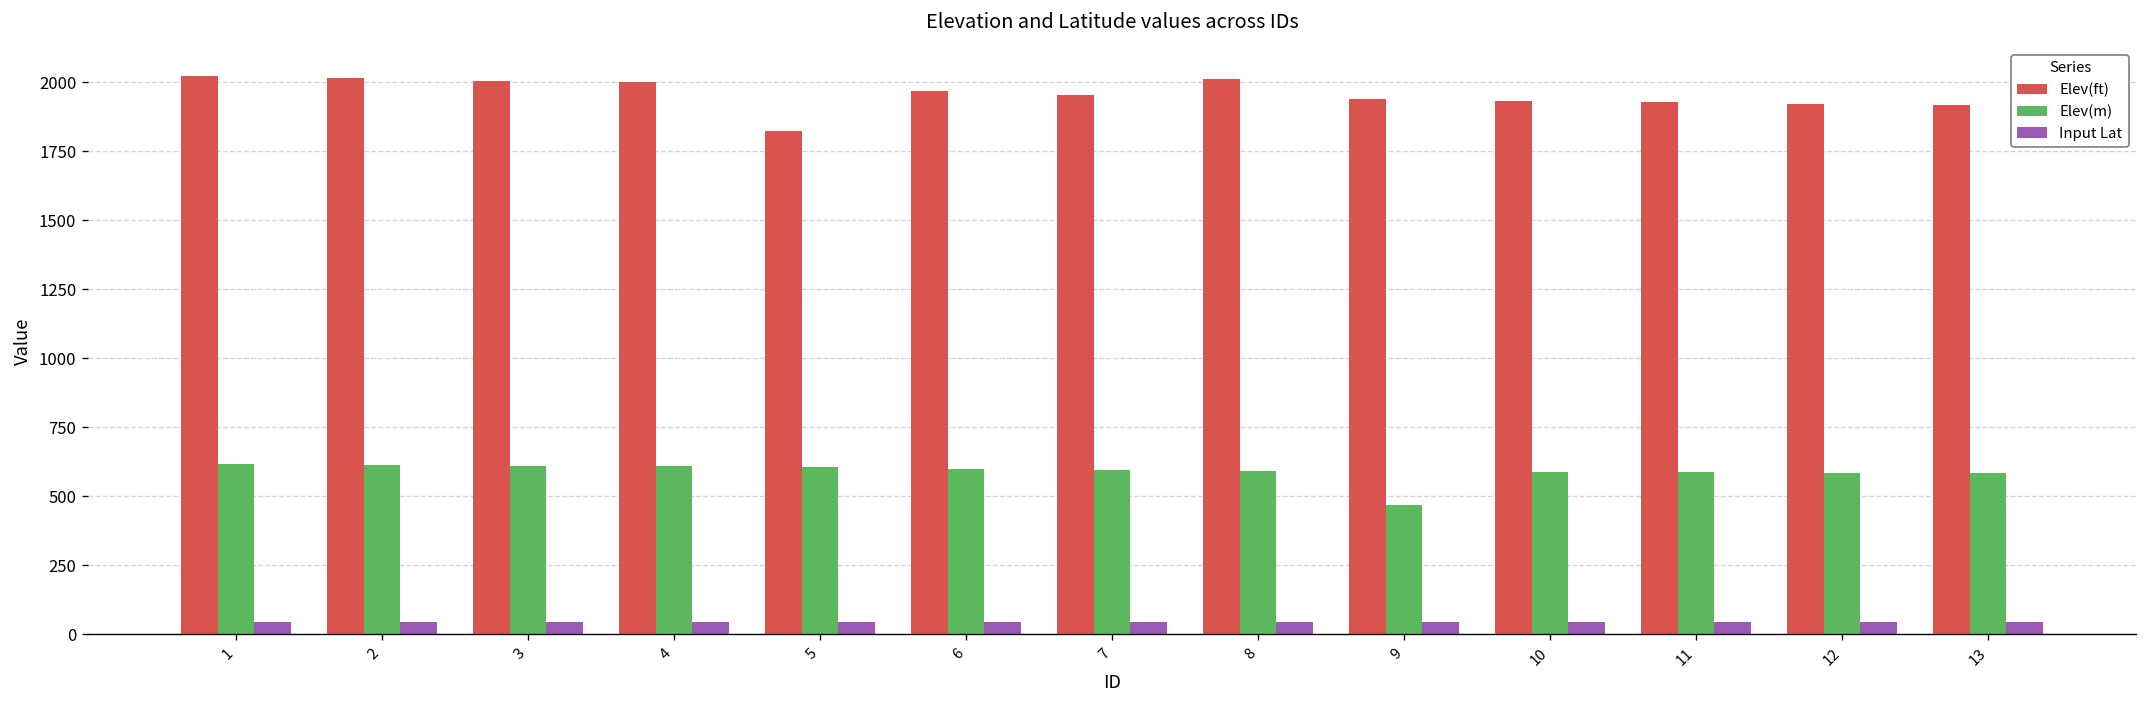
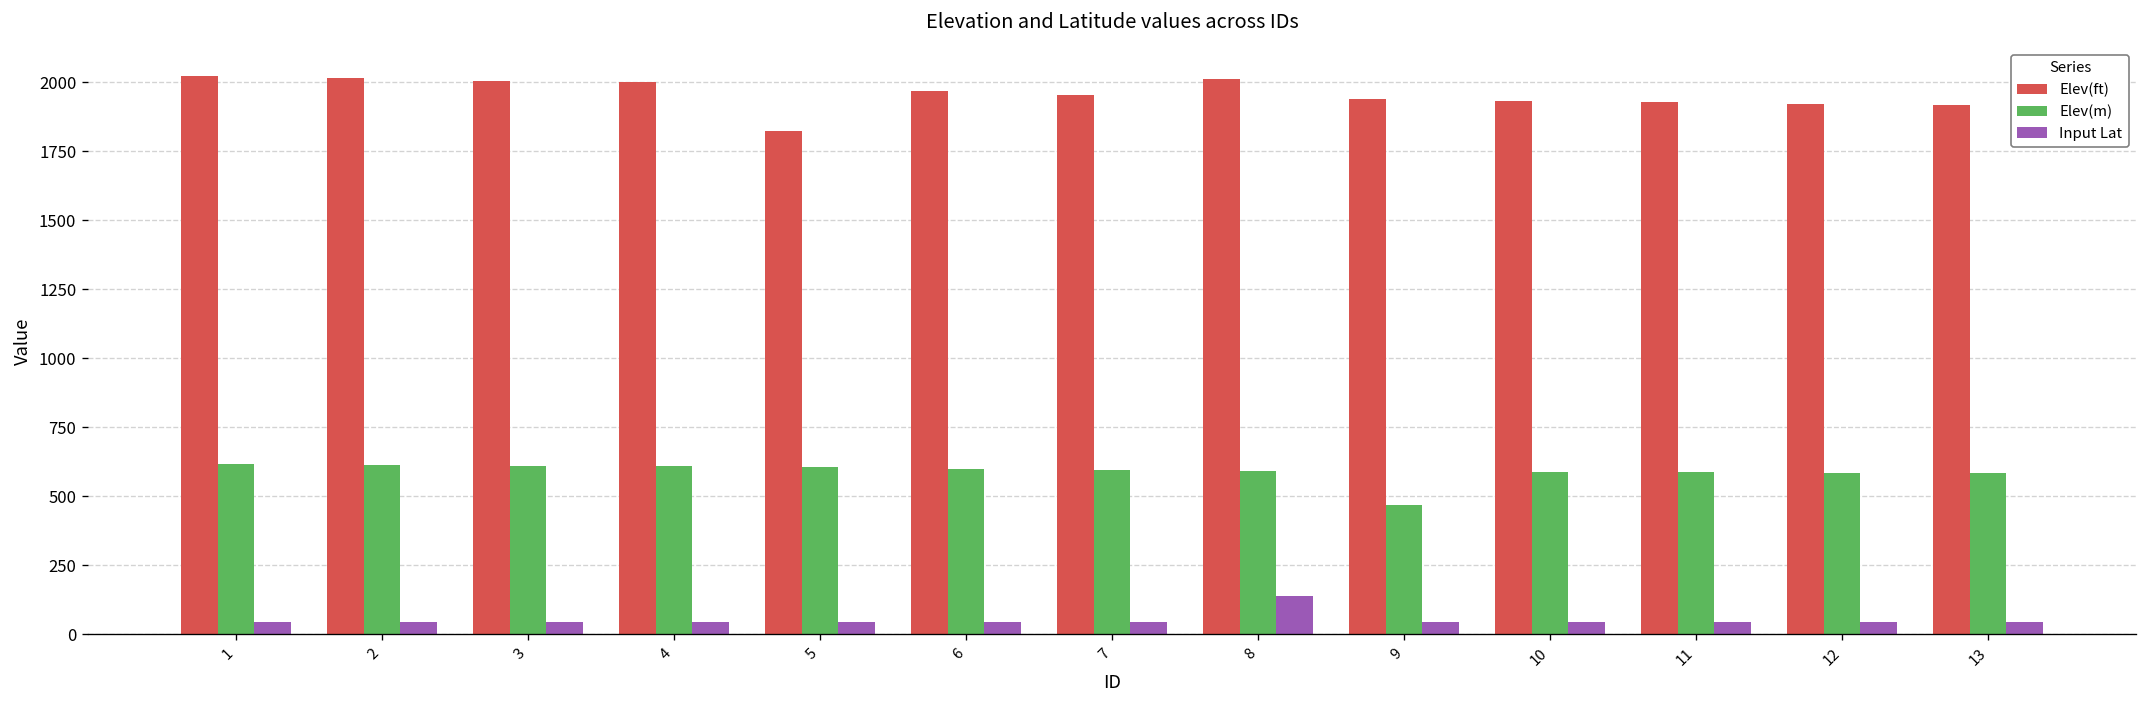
Input Lat, 8: 40 -> 140
